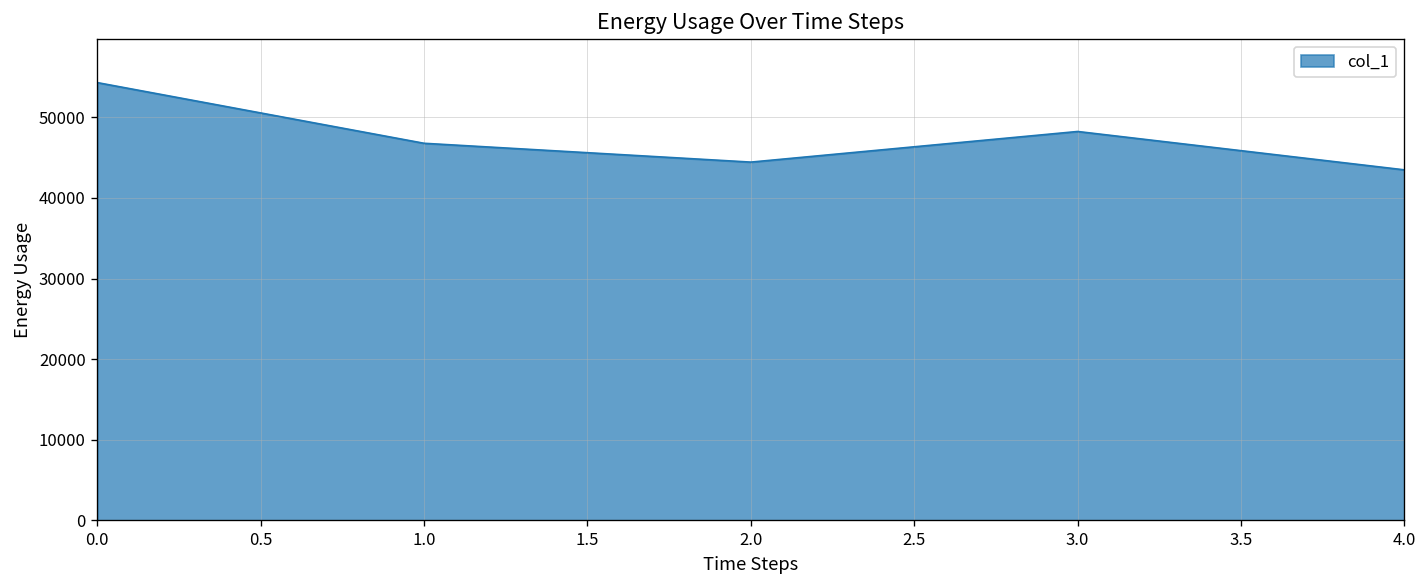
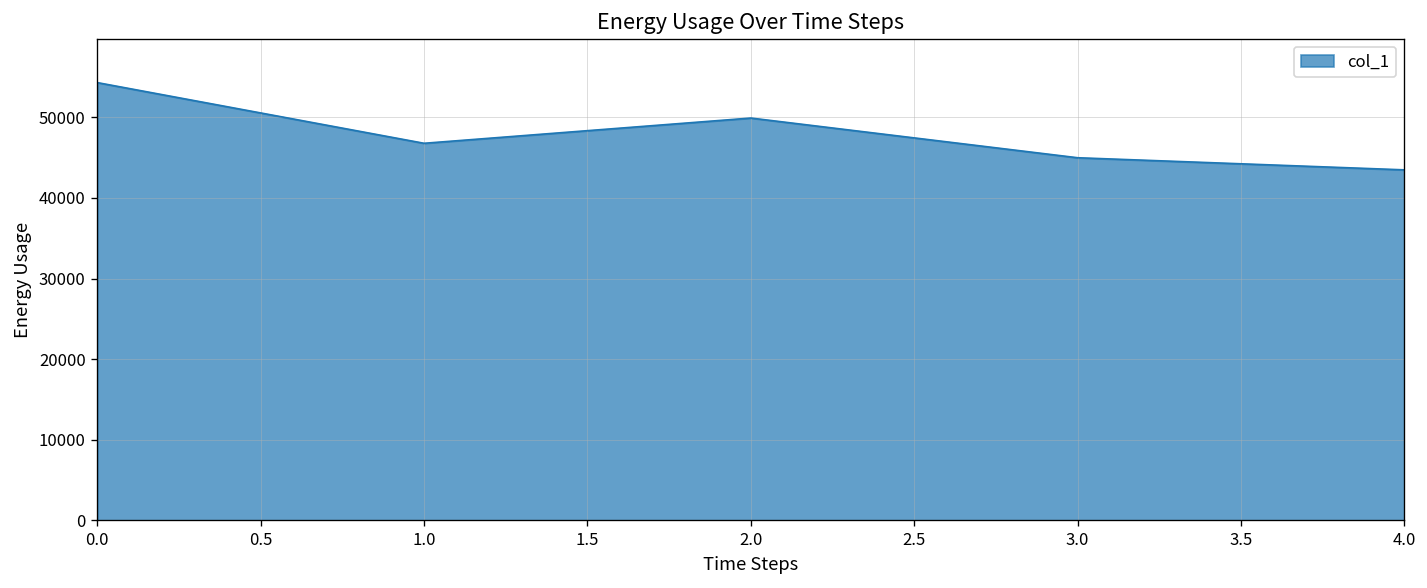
2.0: 44000 -> 50000
3.0: 48000 -> 45000
